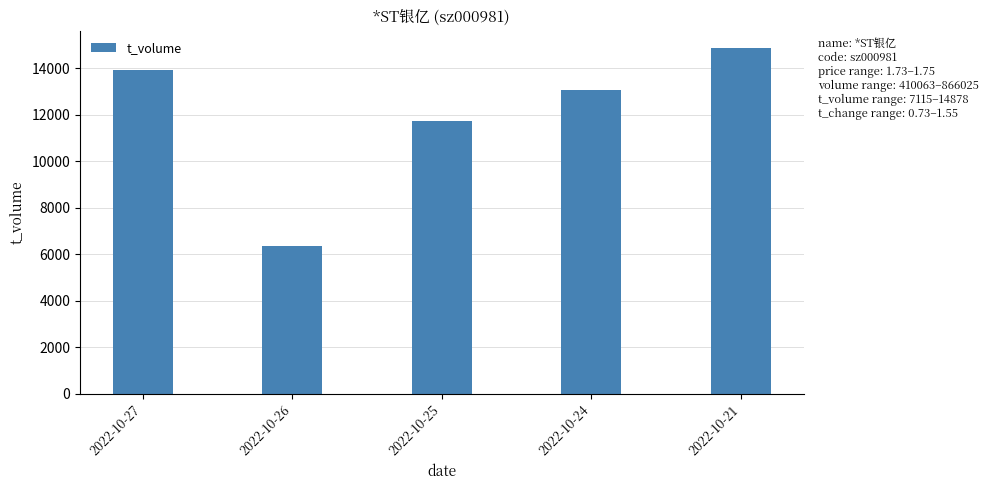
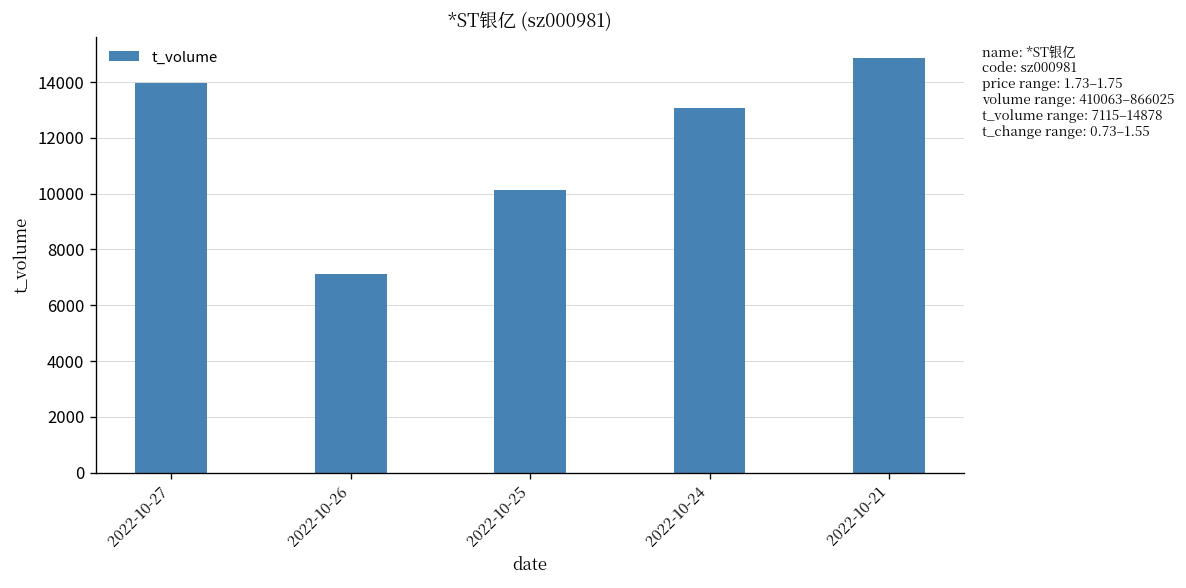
2022-10-26: 6300 -> 7100
2022-10-25: 11700 -> 10100
